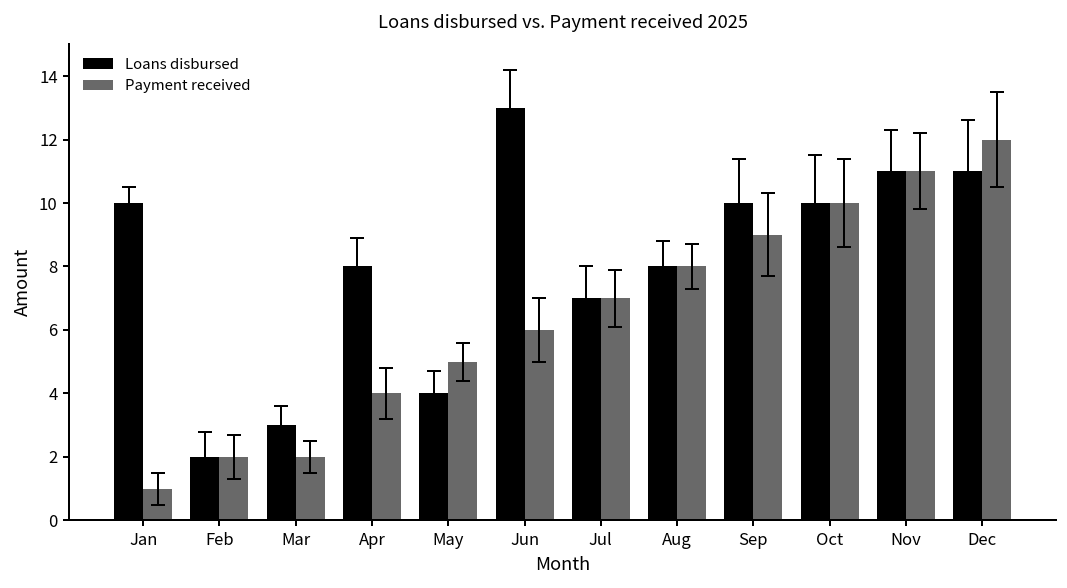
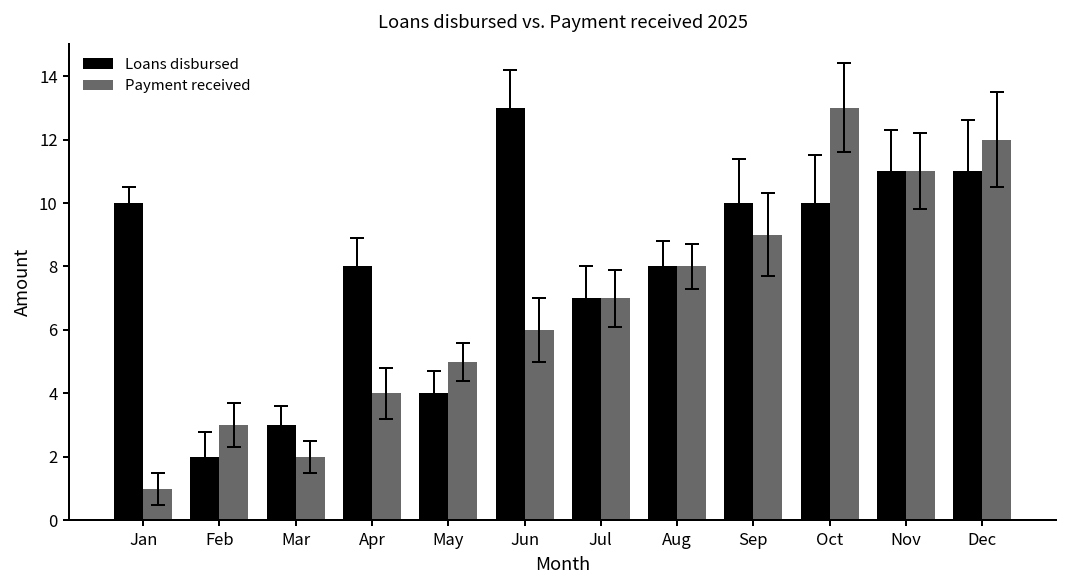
Payment received, Feb: 2 -> 3
Payment received, Oct: 10 -> 13
